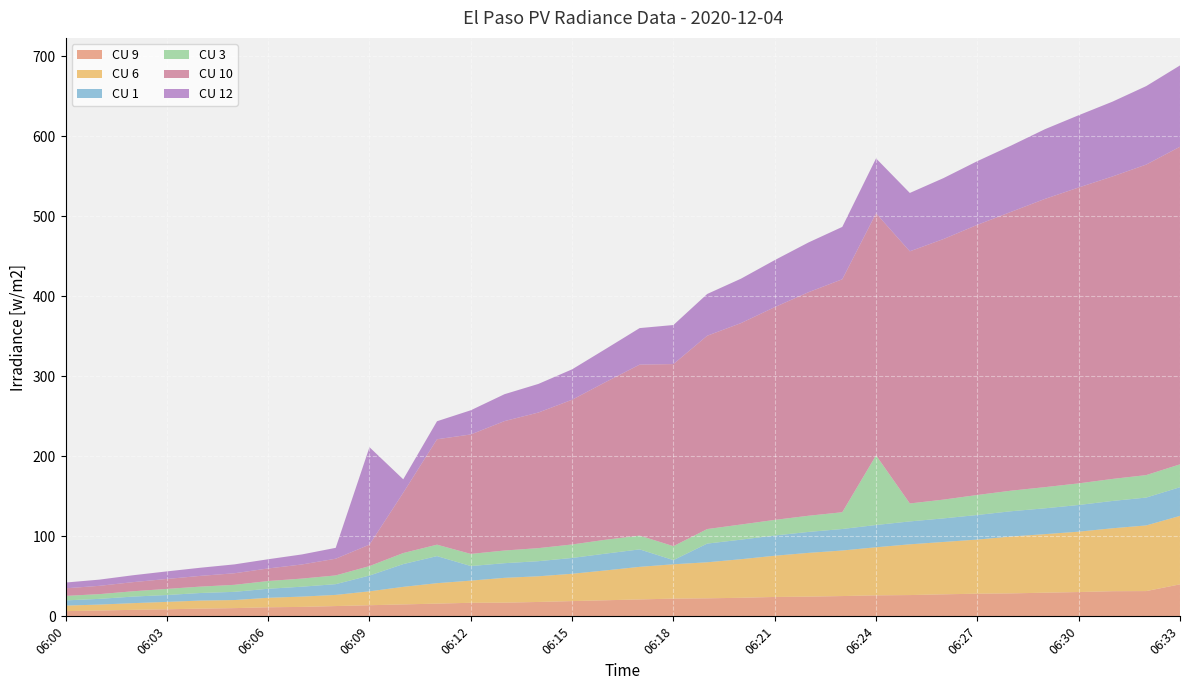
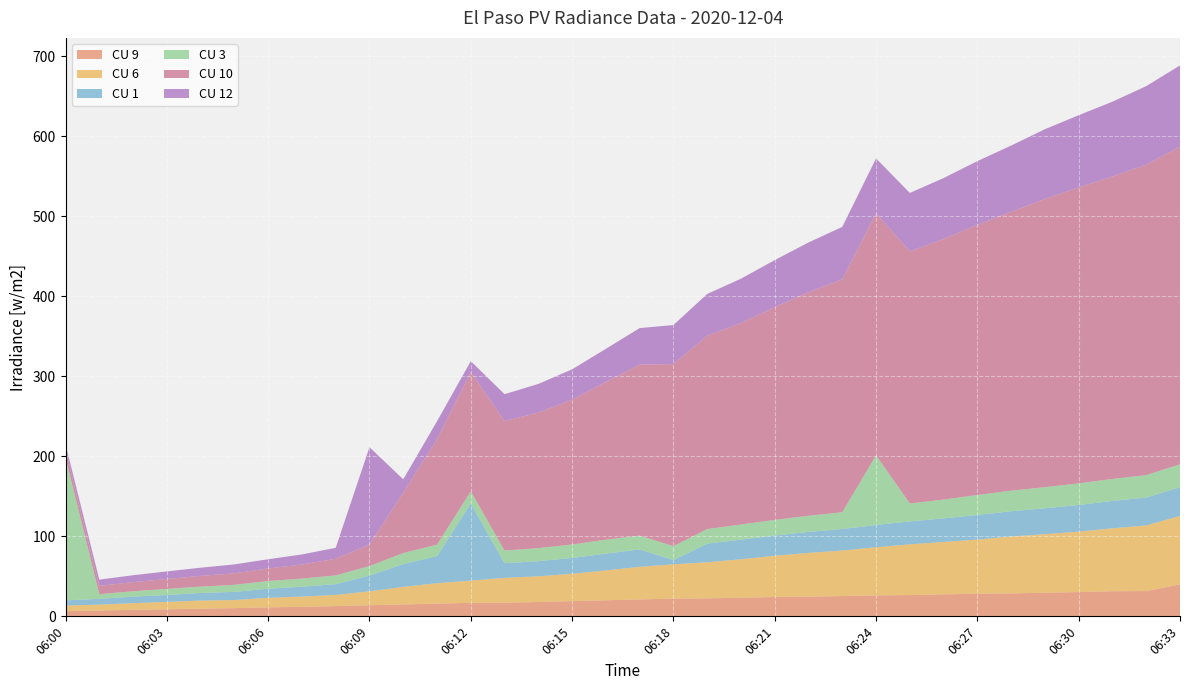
CU 3, 06:00: 10 -> 180
CU 1, 06:12: 20 -> 100
CU 12, 06:12: 30 -> 10
